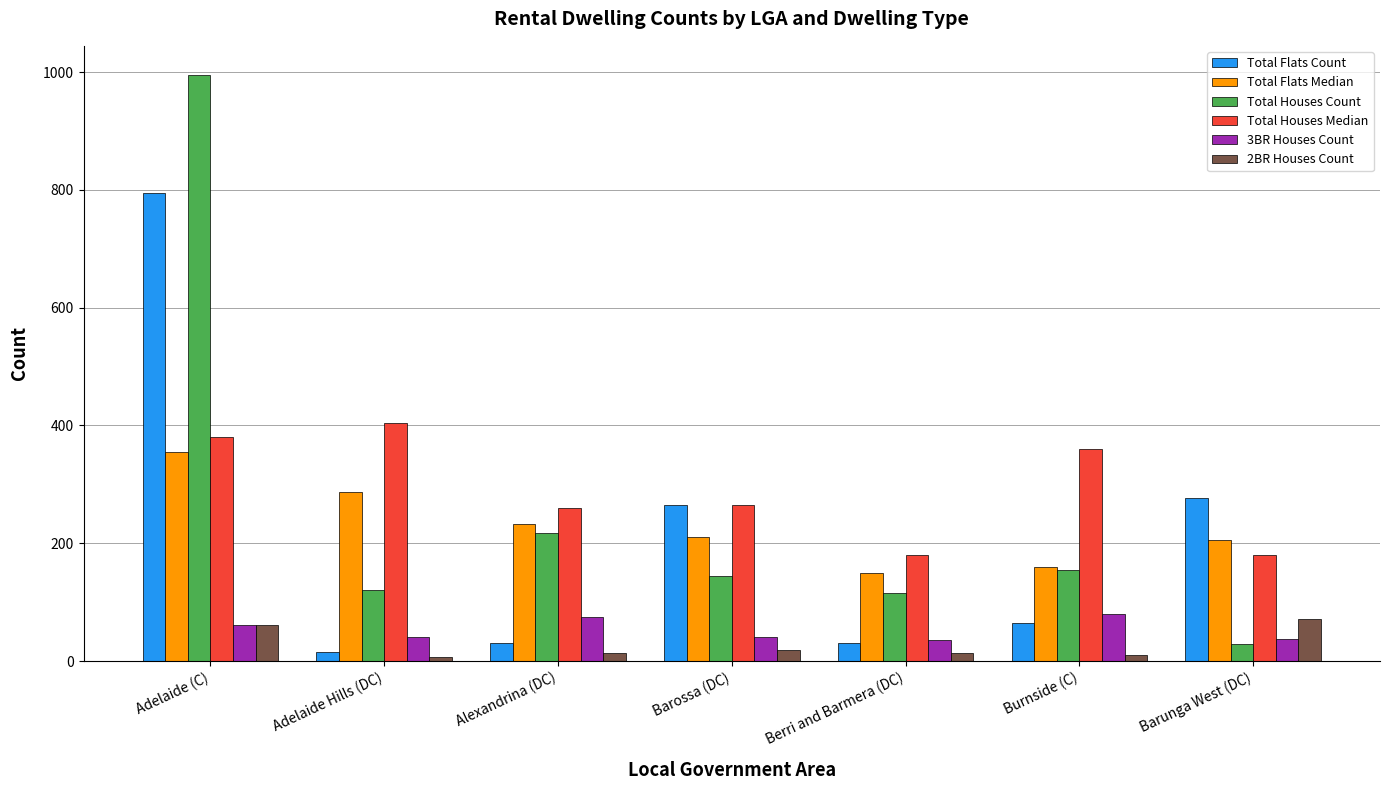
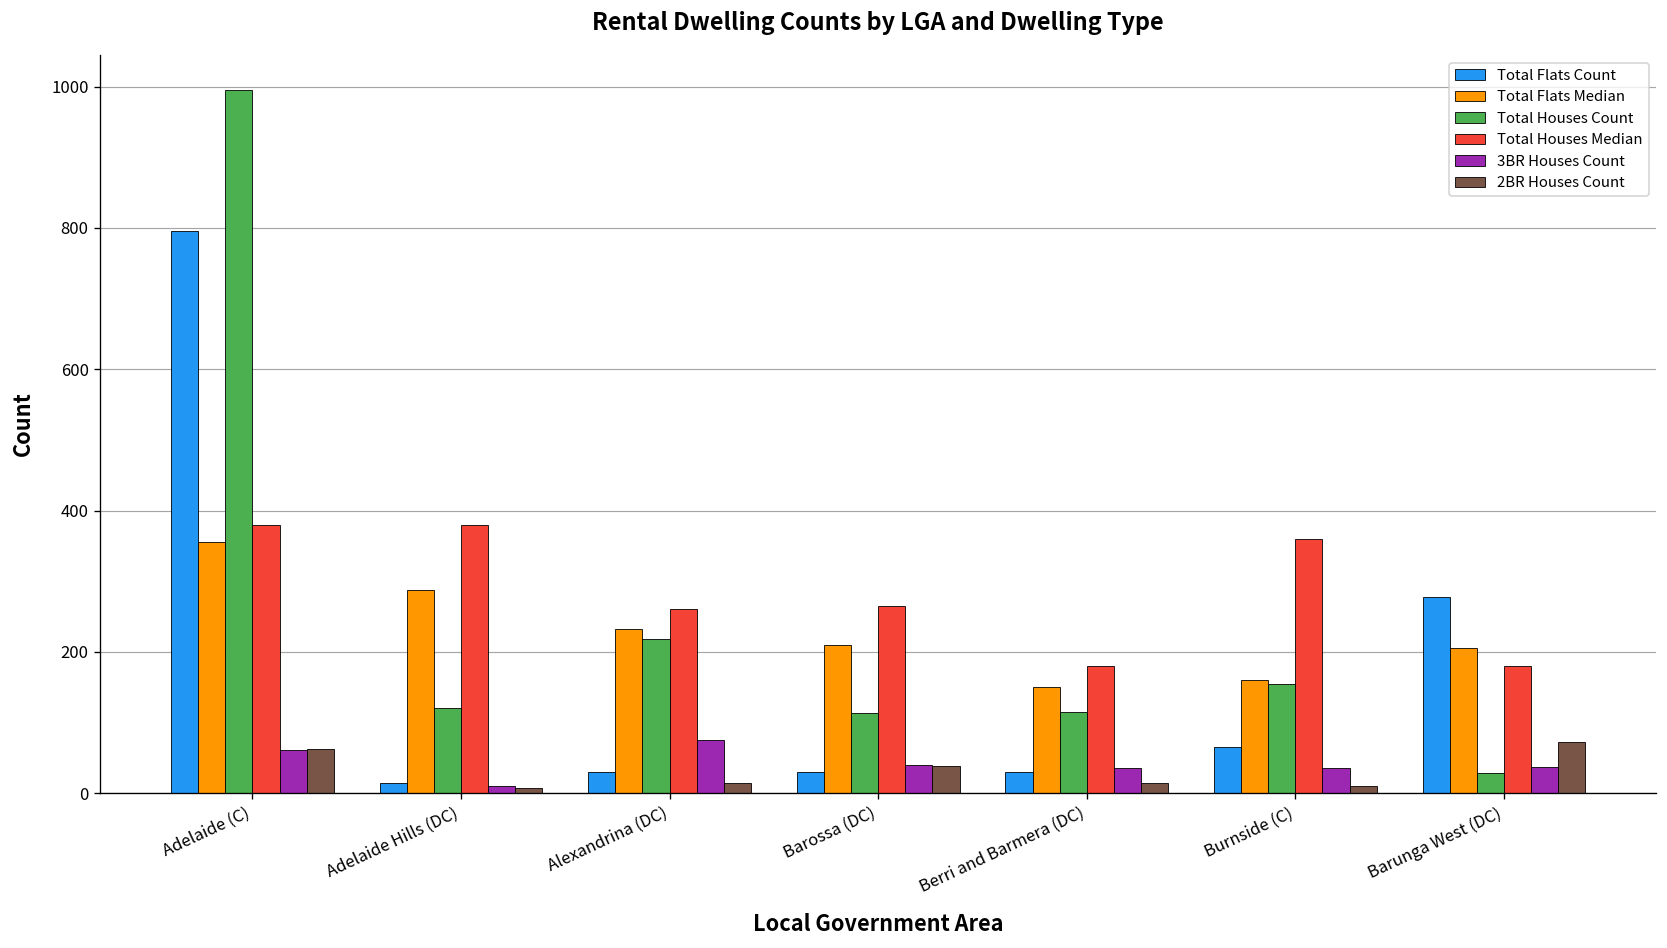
Total Houses Median, Adelaide Hills (DC): 400 -> 380
3BR Houses Count, Adelaide Hills (DC): 40 -> 10
Total Flats Count, Barossa (DC): 270 -> 30
Total Houses Count, Barossa (DC): 150 -> 110
2BR Houses Count, Barossa (DC): 20 -> 40
3BR Houses Count, Burnside (C): 80 -> 40
